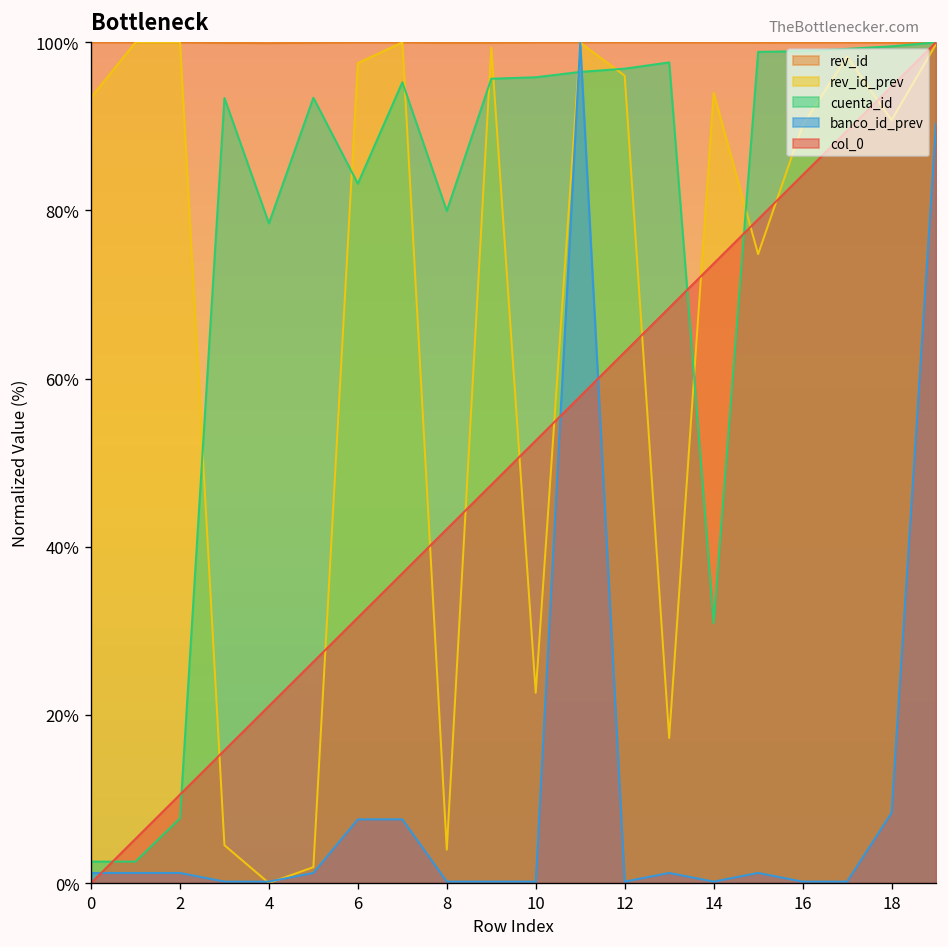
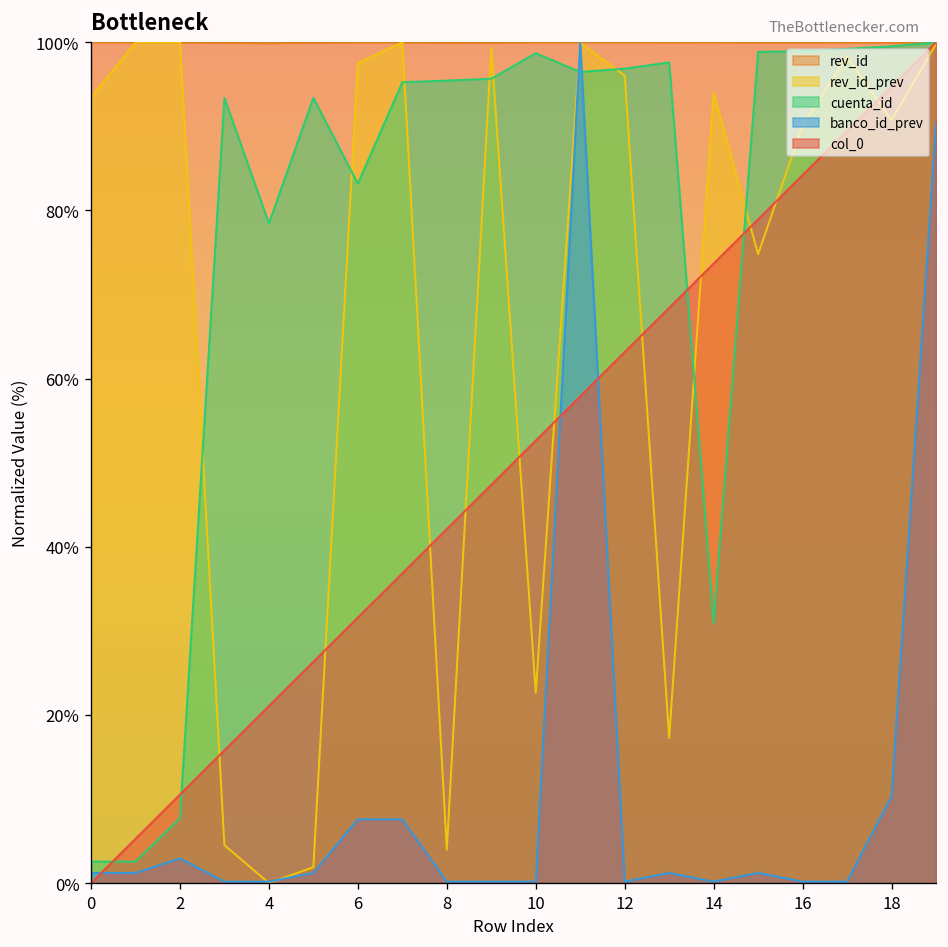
banco_id_prev, 2: 1% -> 3%
cuenta_id, 8: 80% -> 95%
cuenta_id, 10: 96% -> 99%
banco_id_prev, 18: 8% -> 10%
